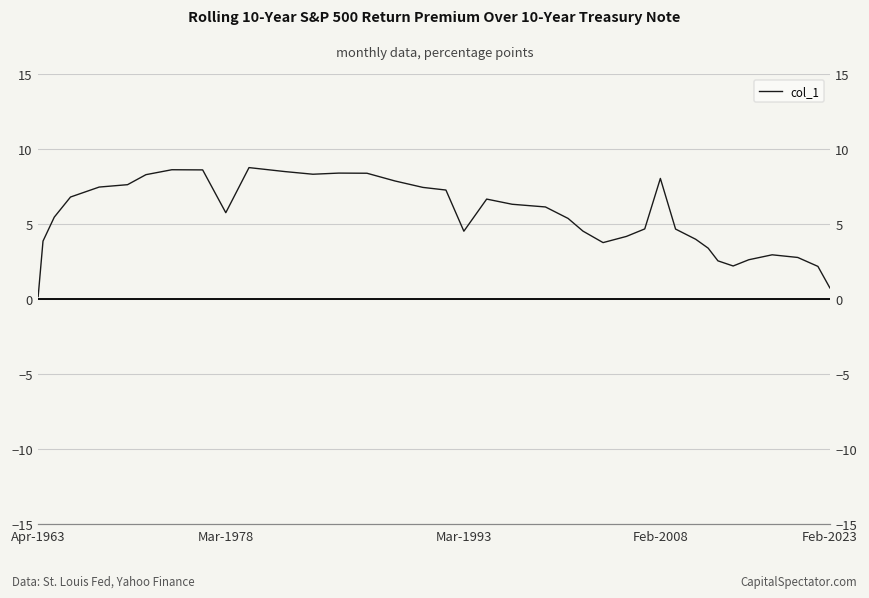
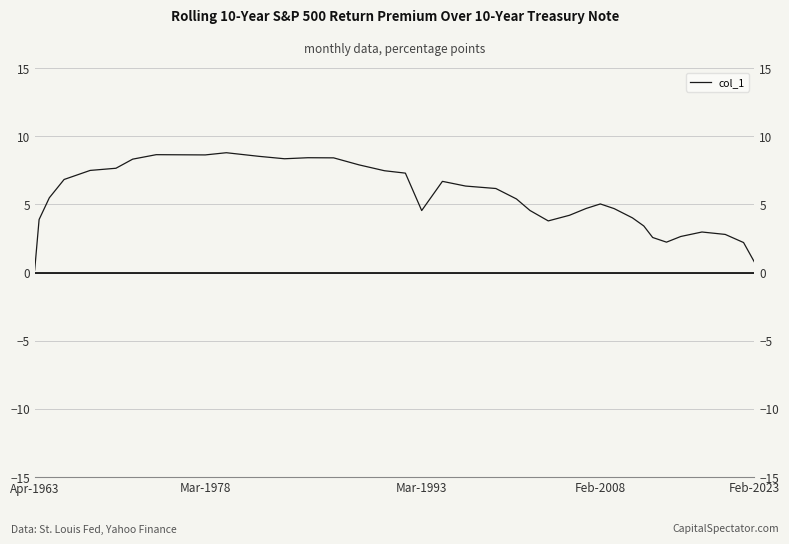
Mar-1978: 5.8 -> 8.6
Feb-2008: 8.1 -> 5.0
